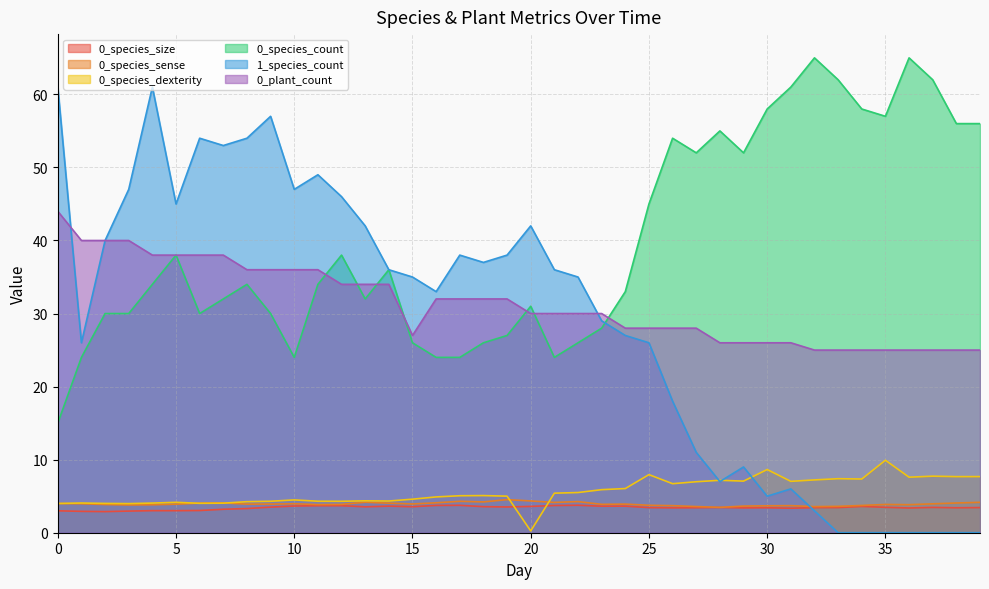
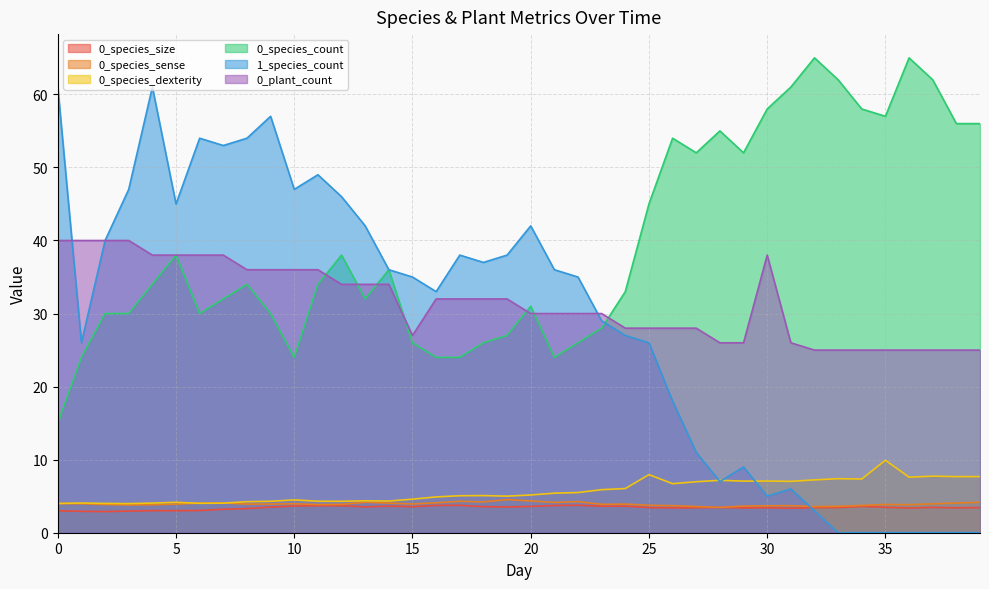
0_plant_count, 0: 44 -> 40
0_species_dexterity, 20: 0 -> 5
0_species_dexterity, 30: 9 -> 7
0_plant_count, 30: 26 -> 38
